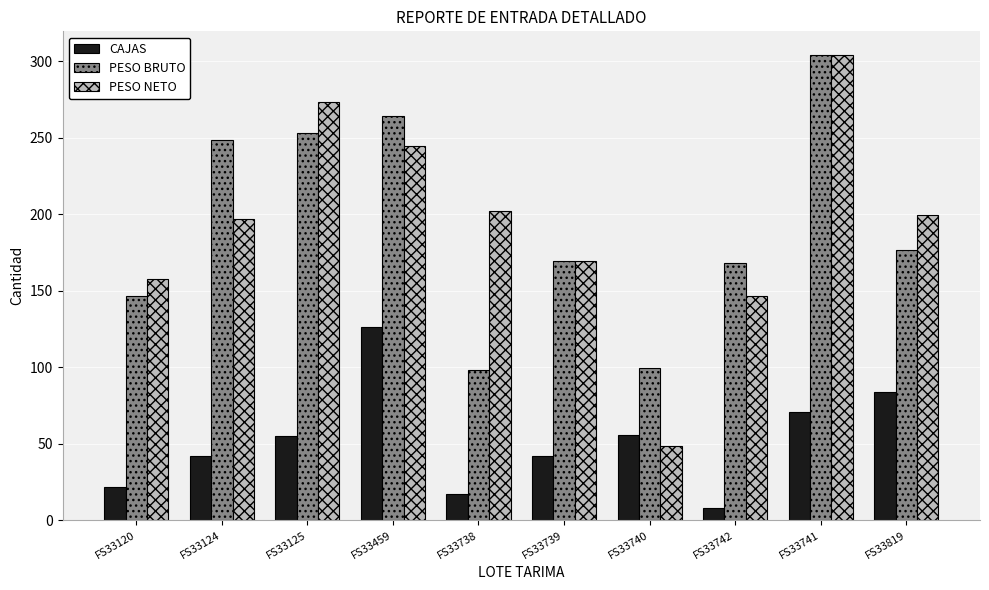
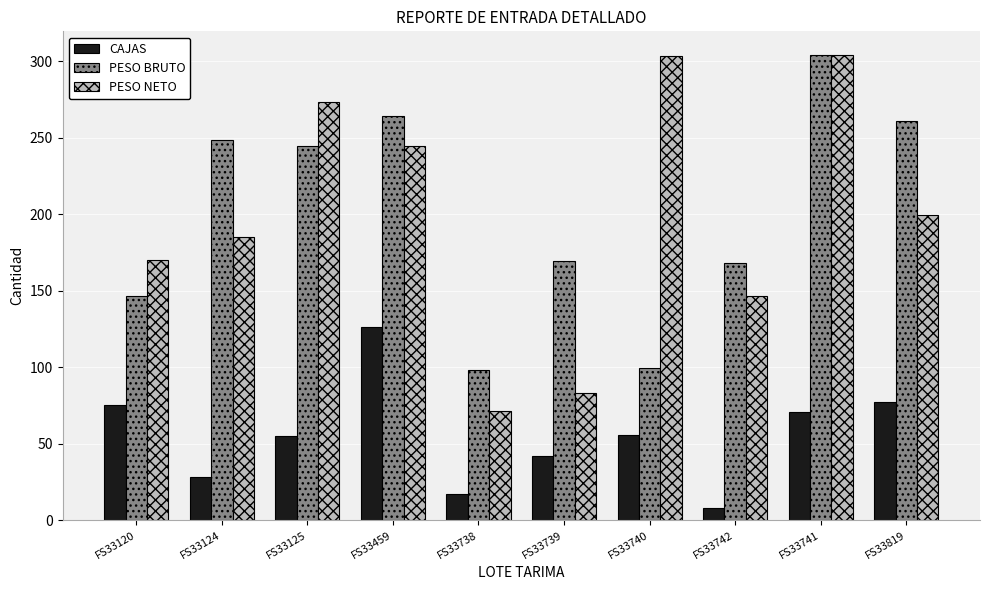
CAJAS, FS33120: 22 -> 75
PESO NETO, FS33120: 158 -> 170
CAJAS, FS33124: 42 -> 28
PESO NETO, FS33124: 197 -> 185
PESO BRUTO, FS33125: 253 -> 245
PESO NETO, FS33738: 202 -> 71
PESO NETO, FS33739: 169 -> 83
PESO NETO, FS33740: 49 -> 304
CAJAS, FS33819: 84 -> 77
PESO BRUTO, FS33819: 176 -> 261
